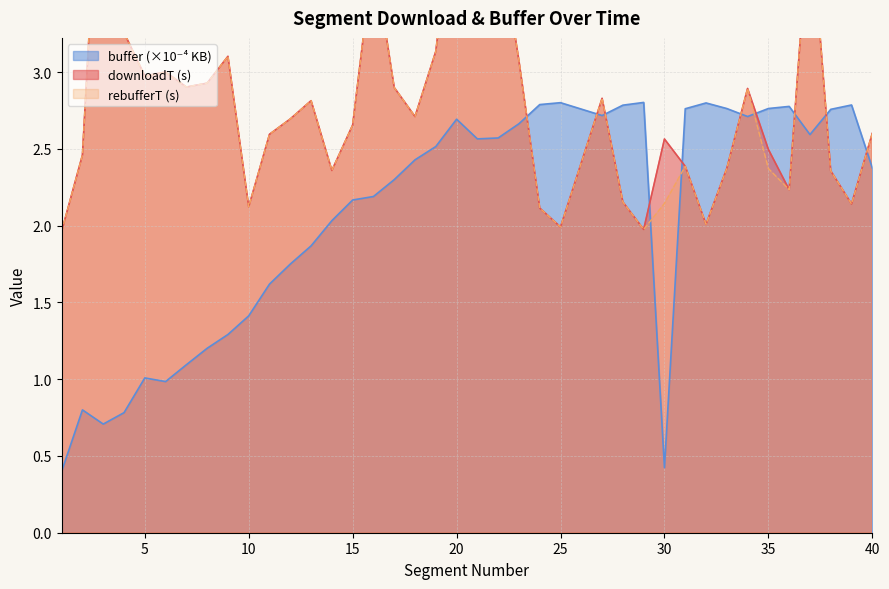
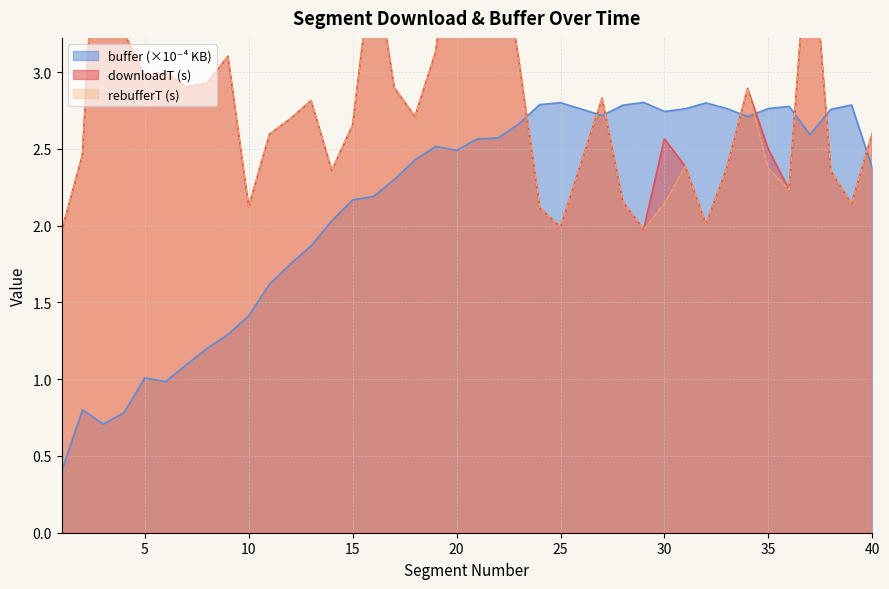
buffer (×10⁻⁴ KB), 20: 2.69 -> 2.49
buffer (×10⁻⁴ KB), 30: 0.42 -> 2.74
